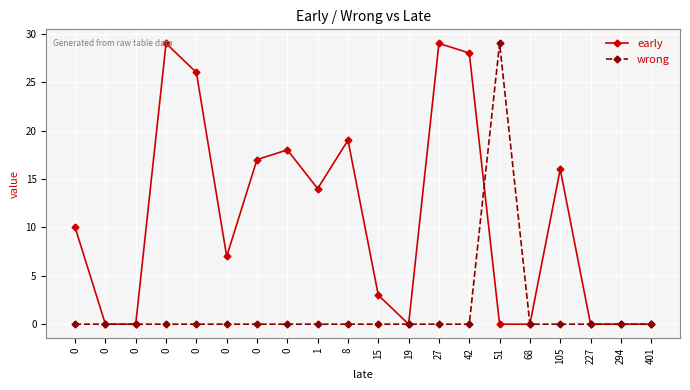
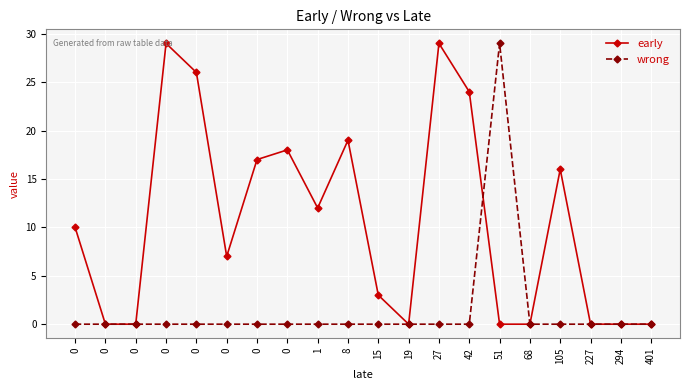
early, 1: 14 -> 12
early, 42: 28 -> 24
